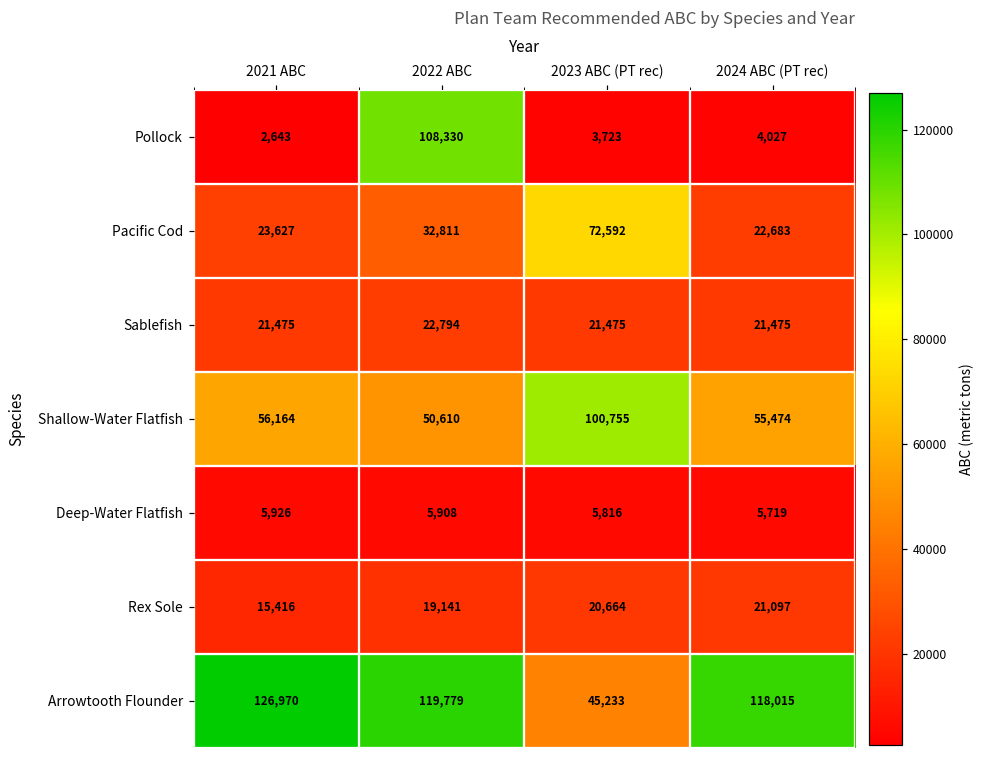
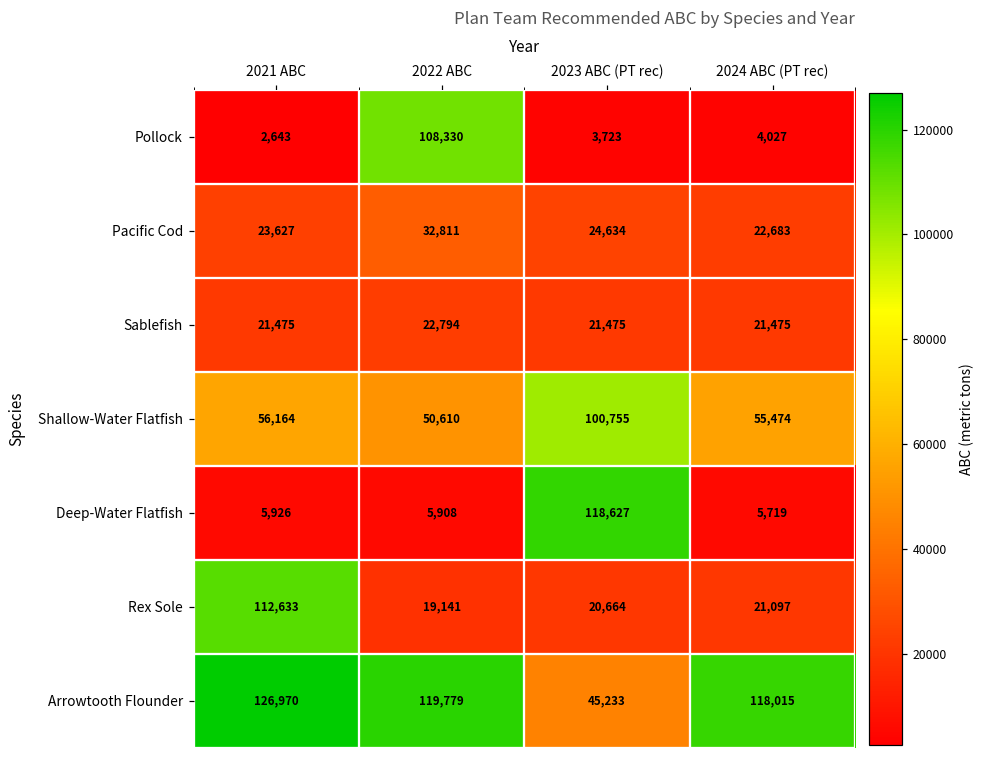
Pacific Cod, 2023 ABC (PT rec): 72,592 -> 24,634
Deep-Water Flatfish, 2023 ABC (PT rec): 5,816 -> 118,627
Rex Sole, 2021 ABC: 15,416 -> 112,633
